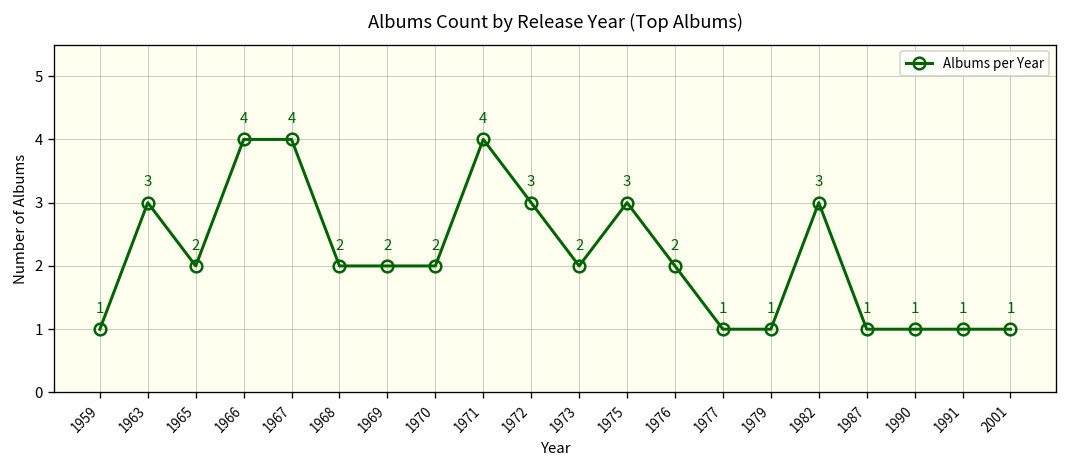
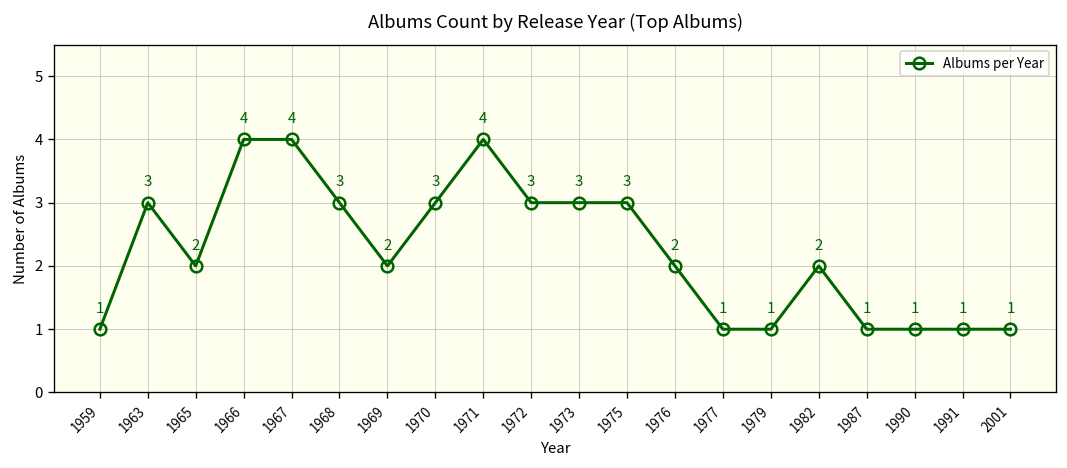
1968: 2 -> 3
1970: 2 -> 3
1973: 2 -> 3
1982: 3 -> 2
